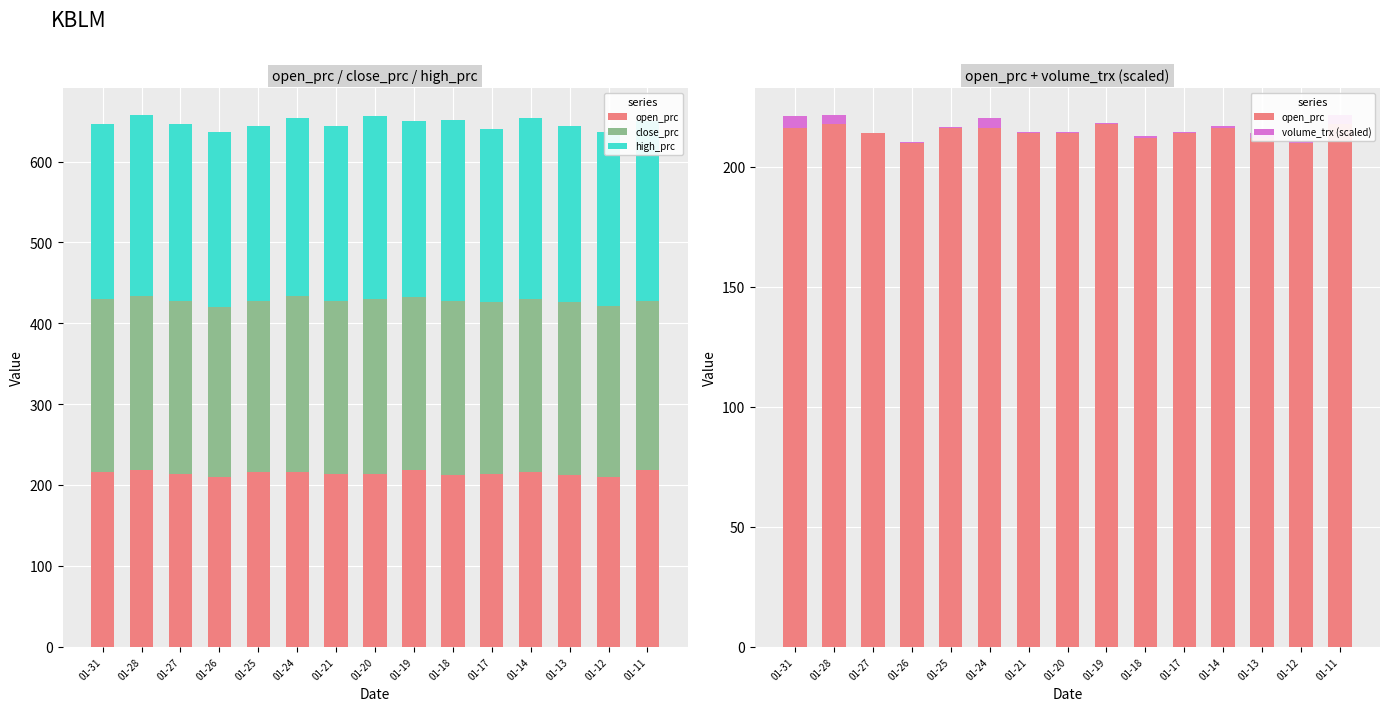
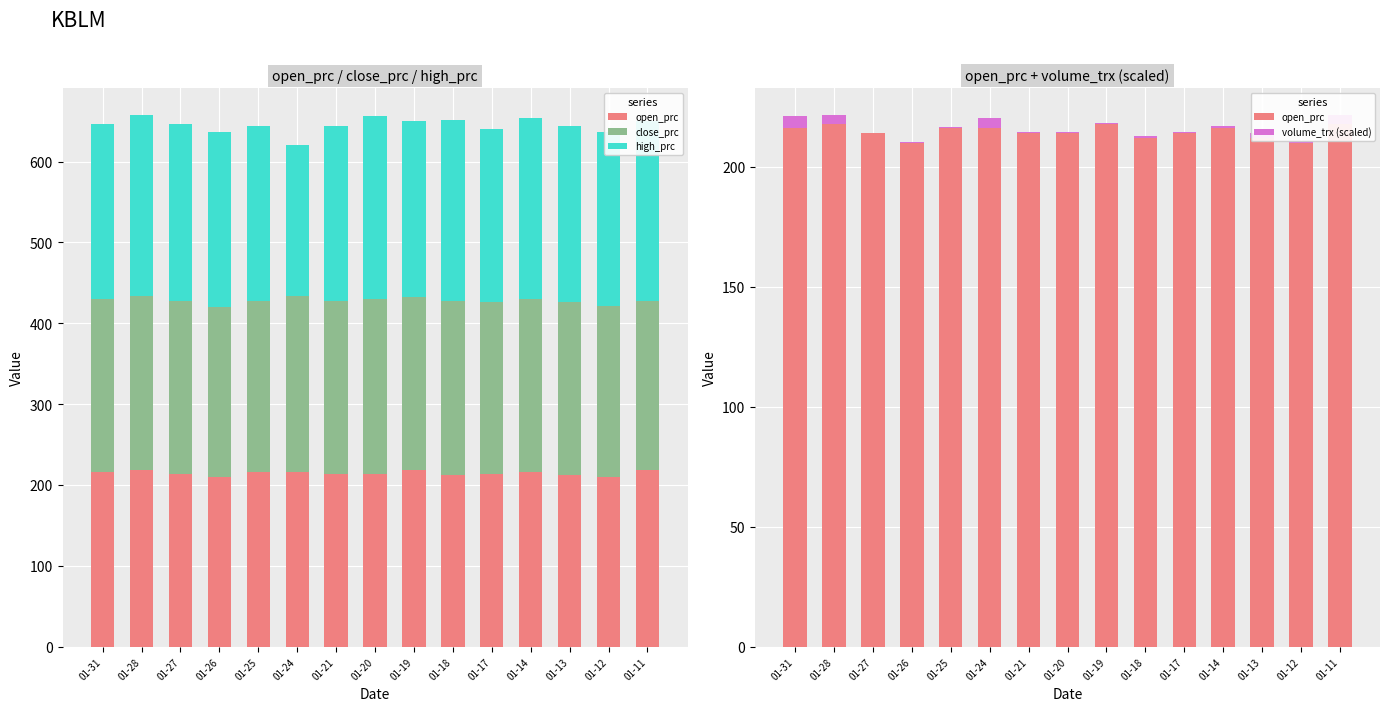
open_prc / close_prc / high_prc, high_prc, 01-24: 220 -> 190
